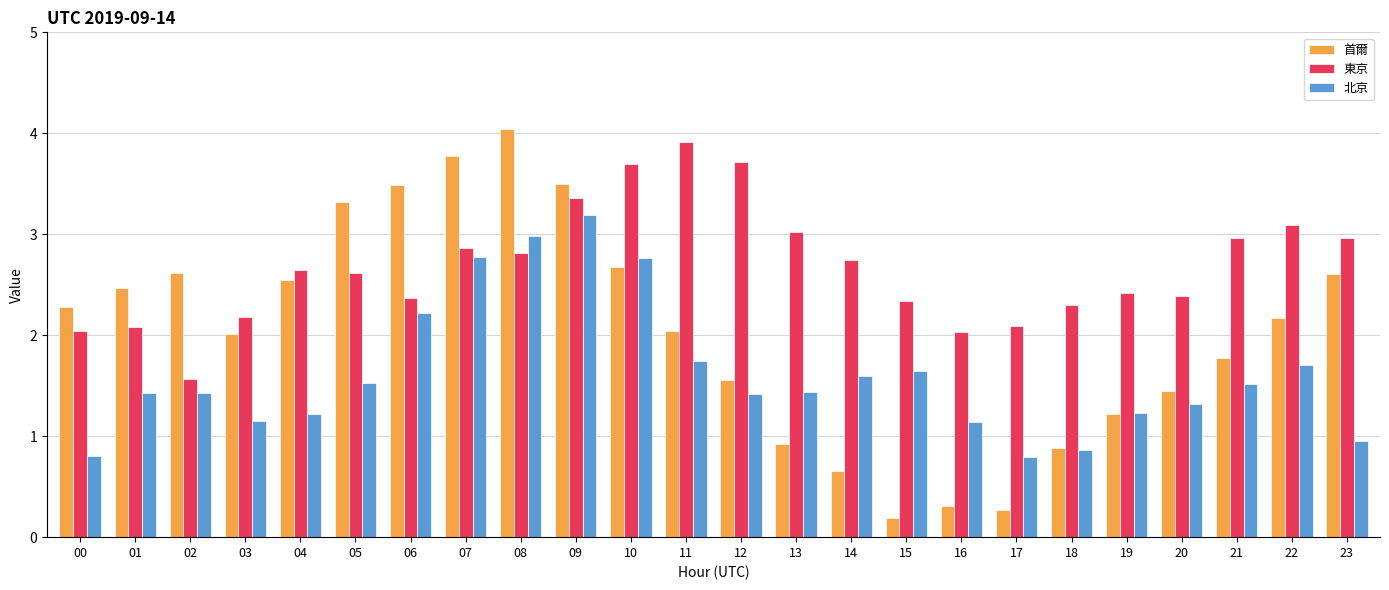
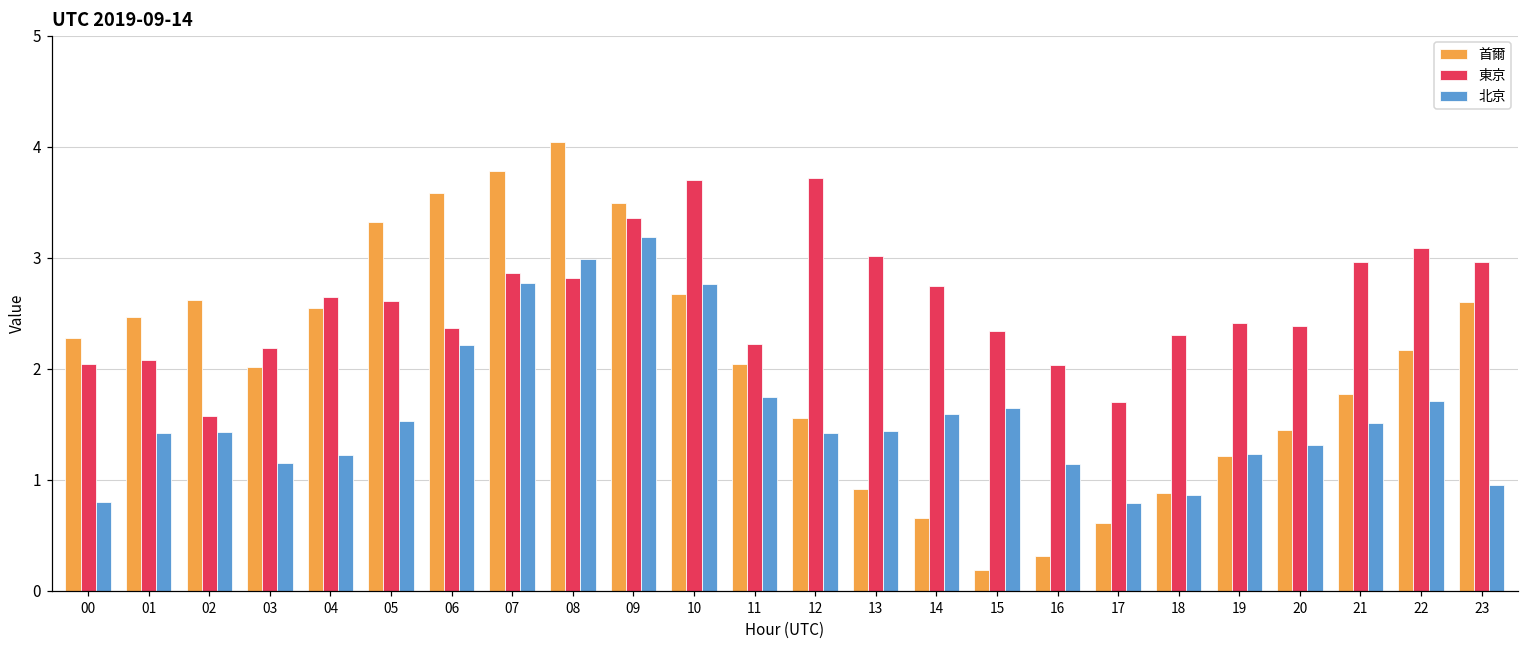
首爾, 06: 3.49 -> 3.58
東京, 11: 3.91 -> 2.22
首爾, 17: 0.27 -> 0.61
東京, 17: 2.09 -> 1.70
